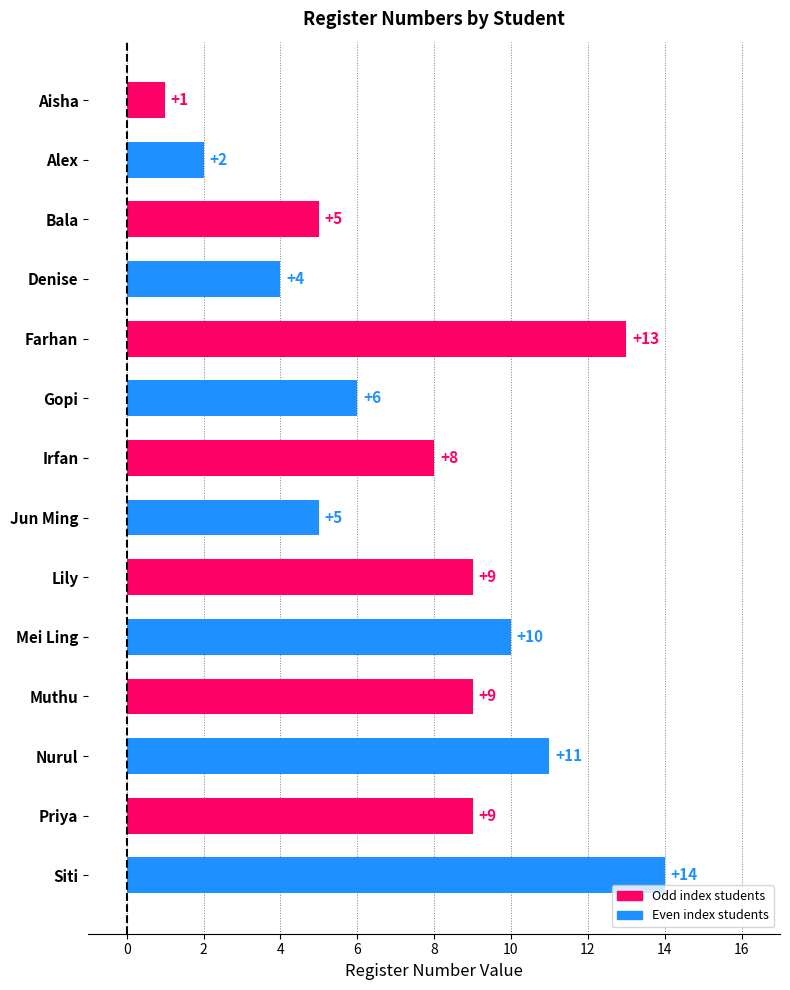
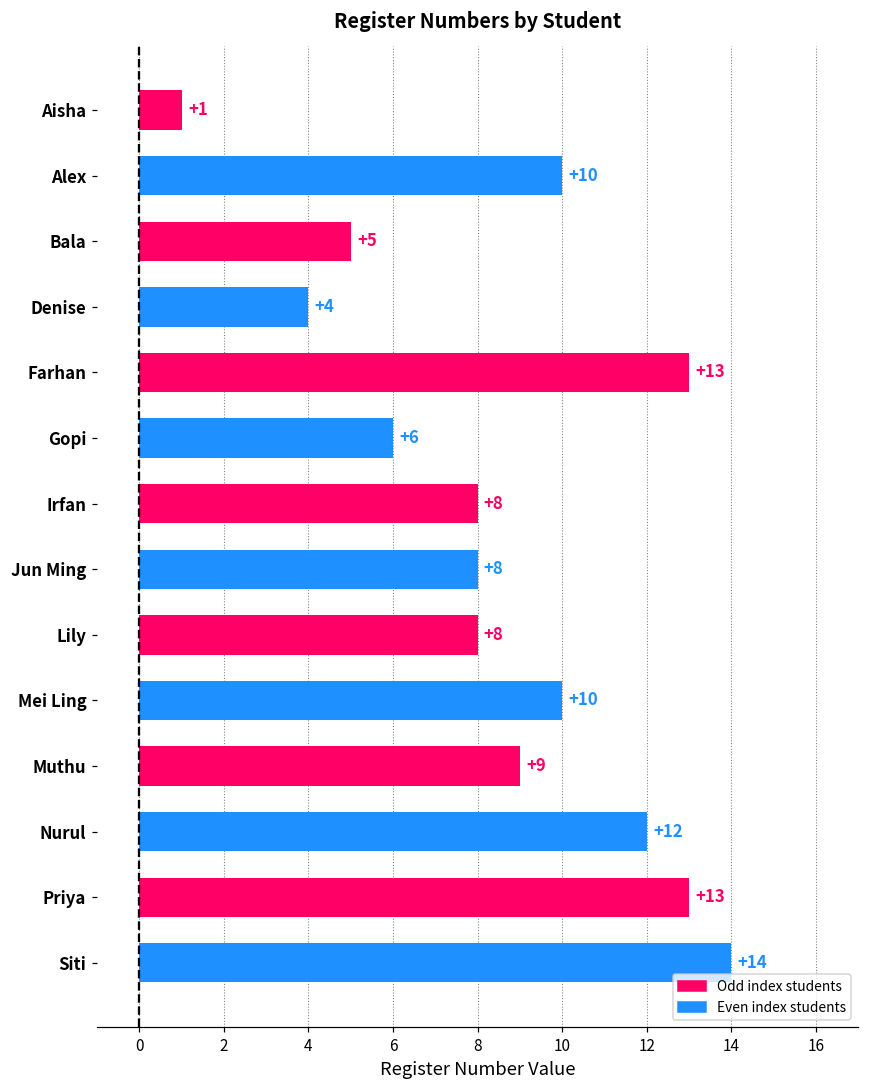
Alex: +2 -> +10
Jun Ming: +5 -> +8
Lily: +9 -> +8
Nurul: +11 -> +12
Priya: +9 -> +13
